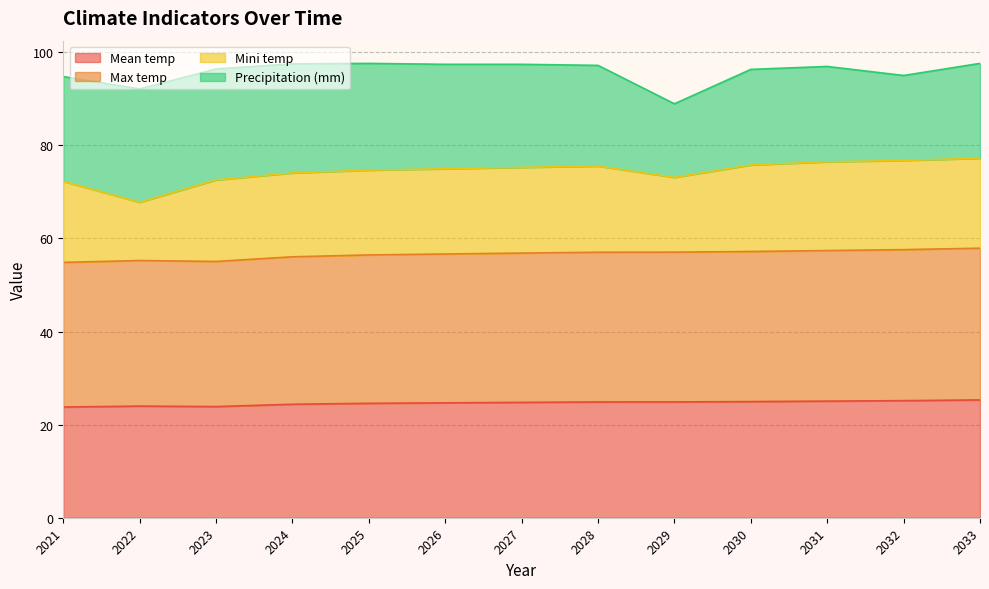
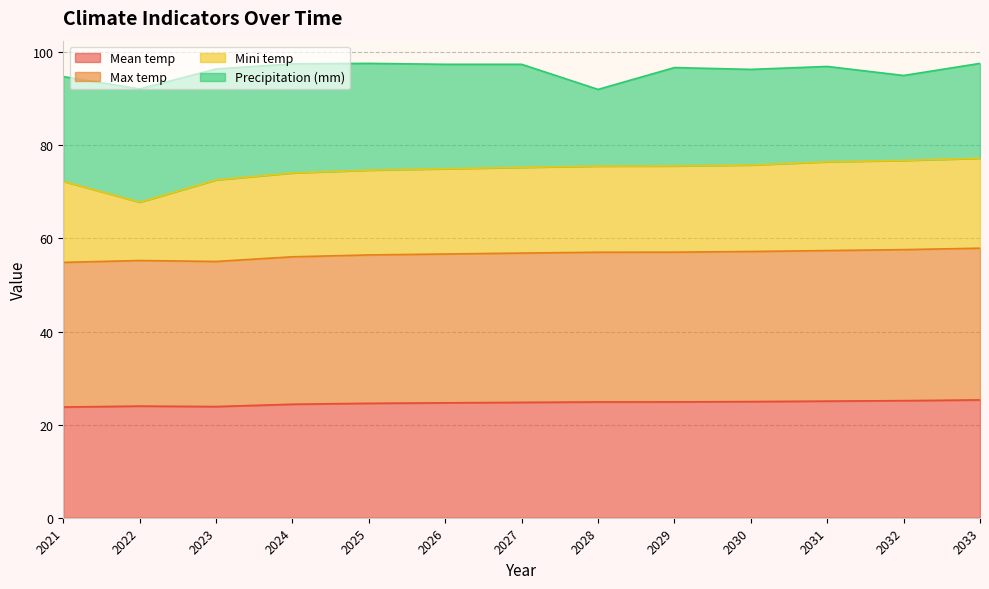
Precipitation (mm), 2028: 22 -> 16
Mini temp, 2029: 16 -> 19
Precipitation (mm), 2029: 16 -> 21
